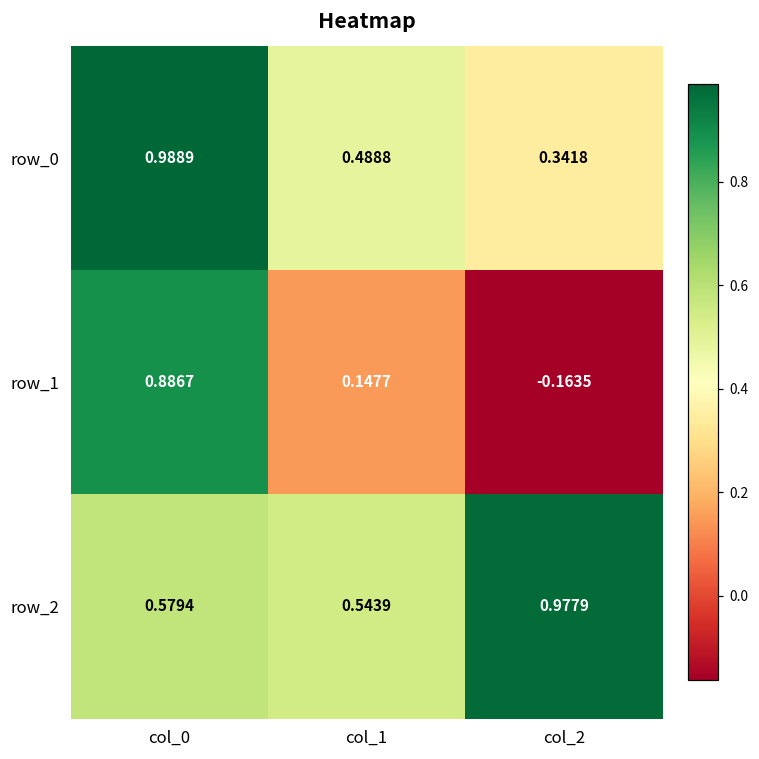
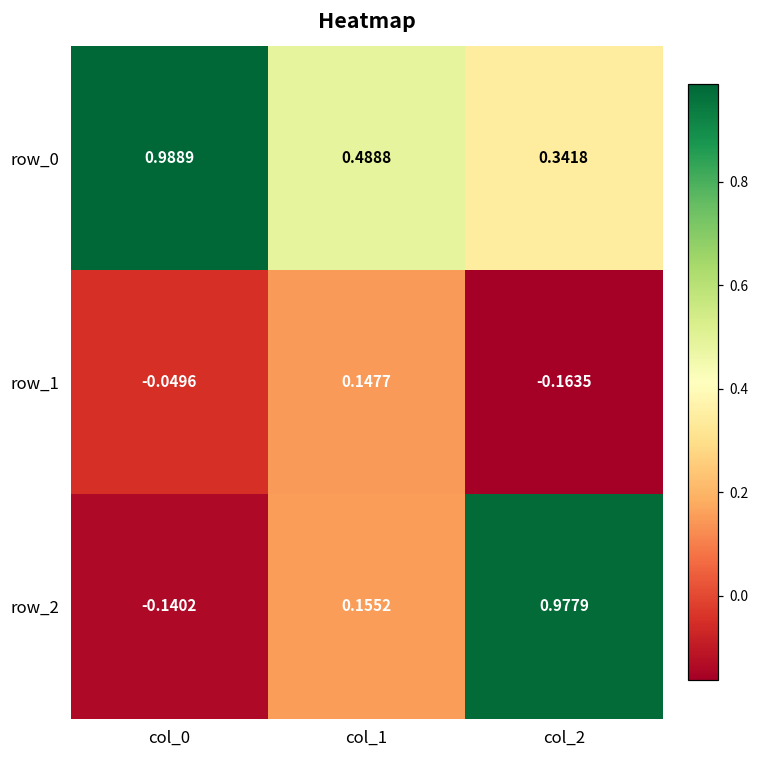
row_1, col_0: 0.8867 -> -0.0496
row_2, col_0: 0.5794 -> -0.1402
row_2, col_1: 0.5439 -> 0.1552
